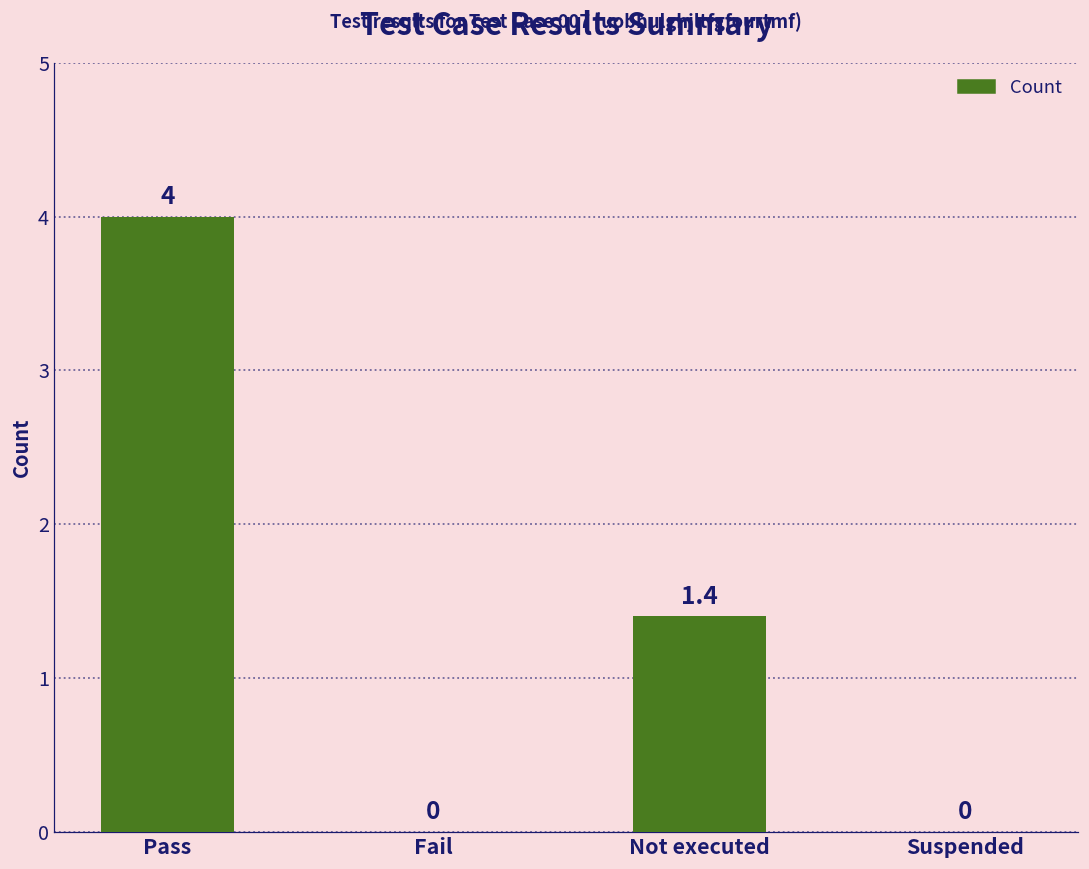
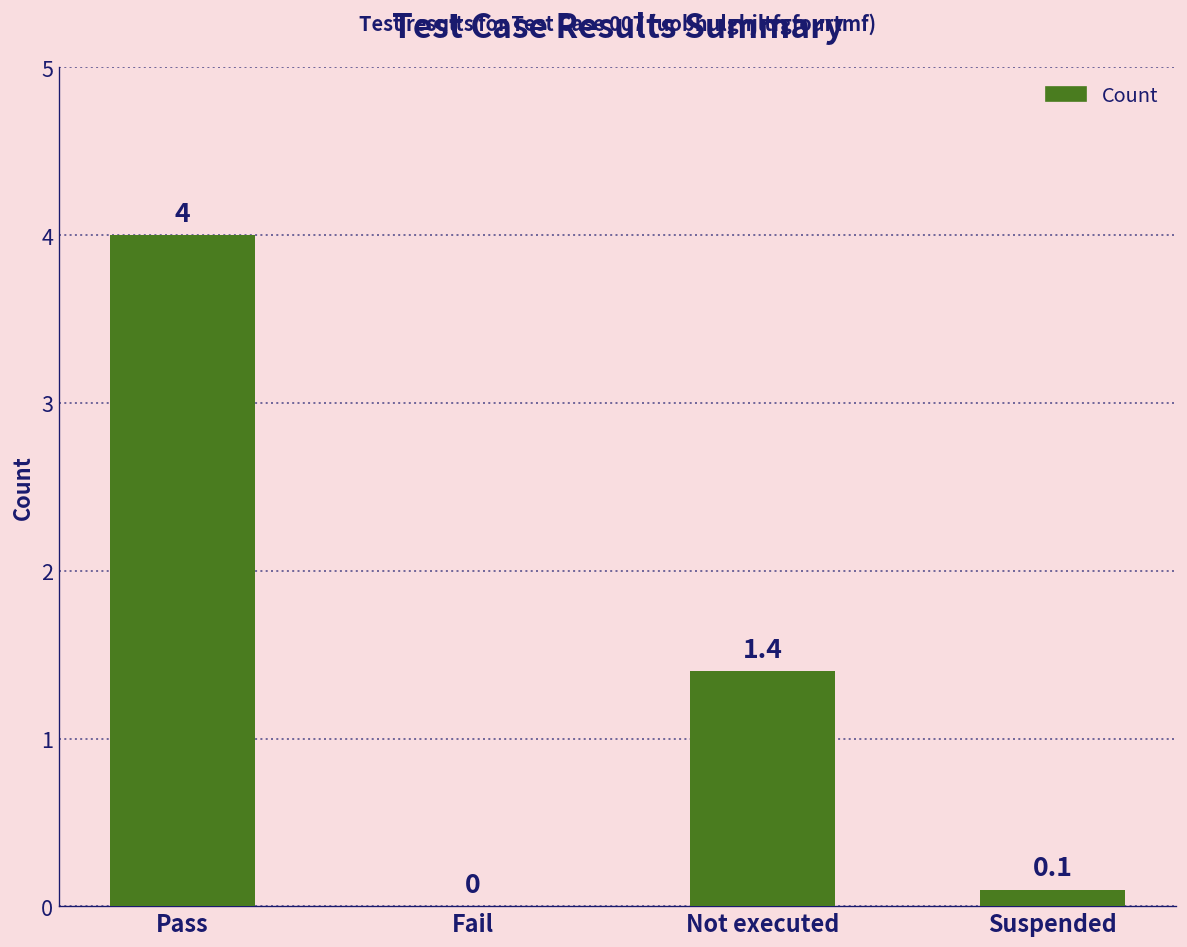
Suspended: 0 -> 0.1
